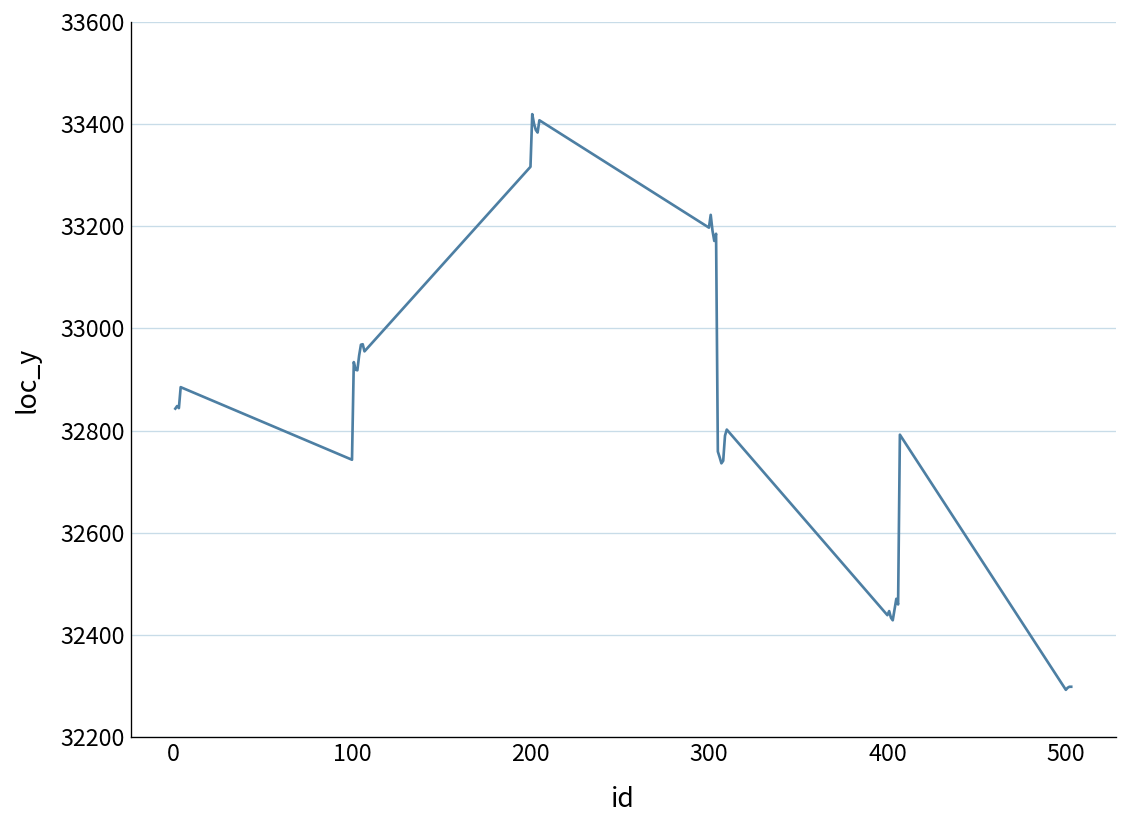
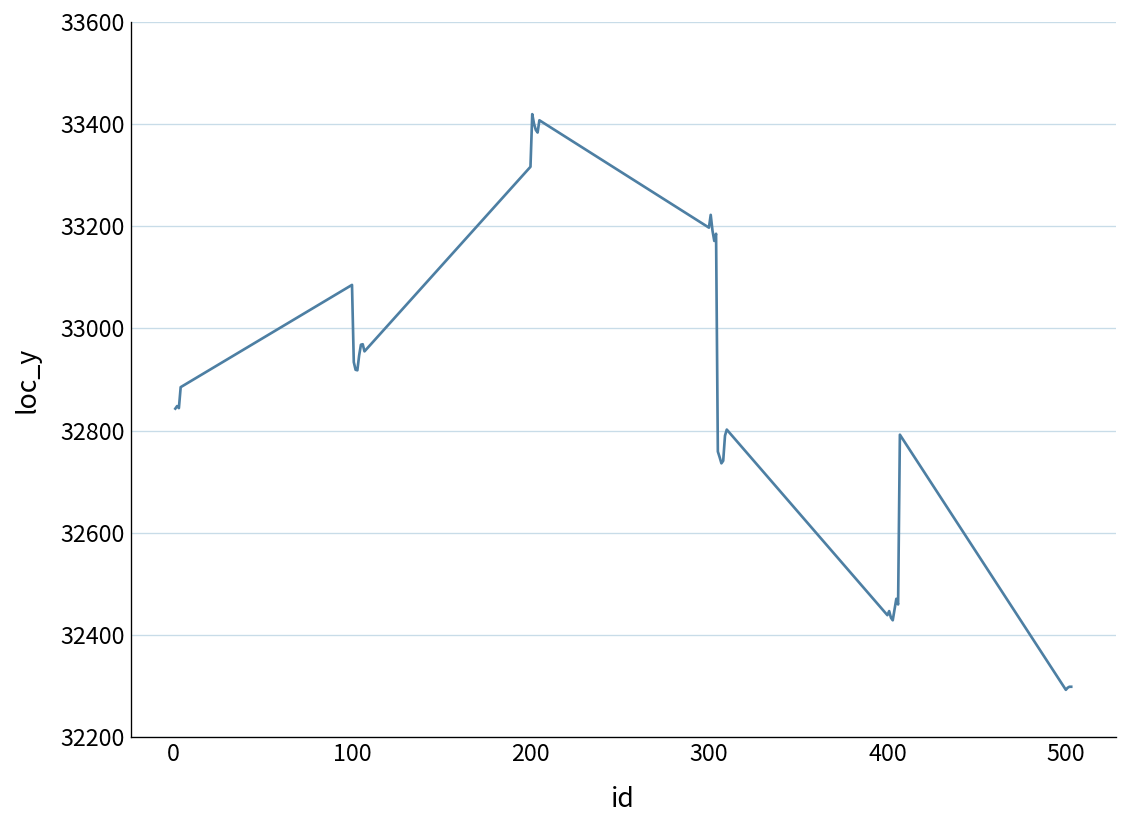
100: 32740 -> 33090
